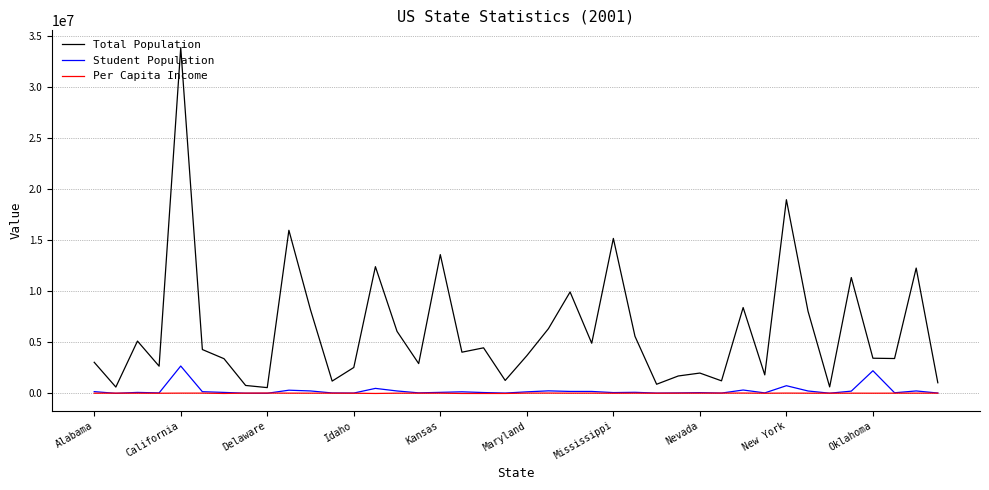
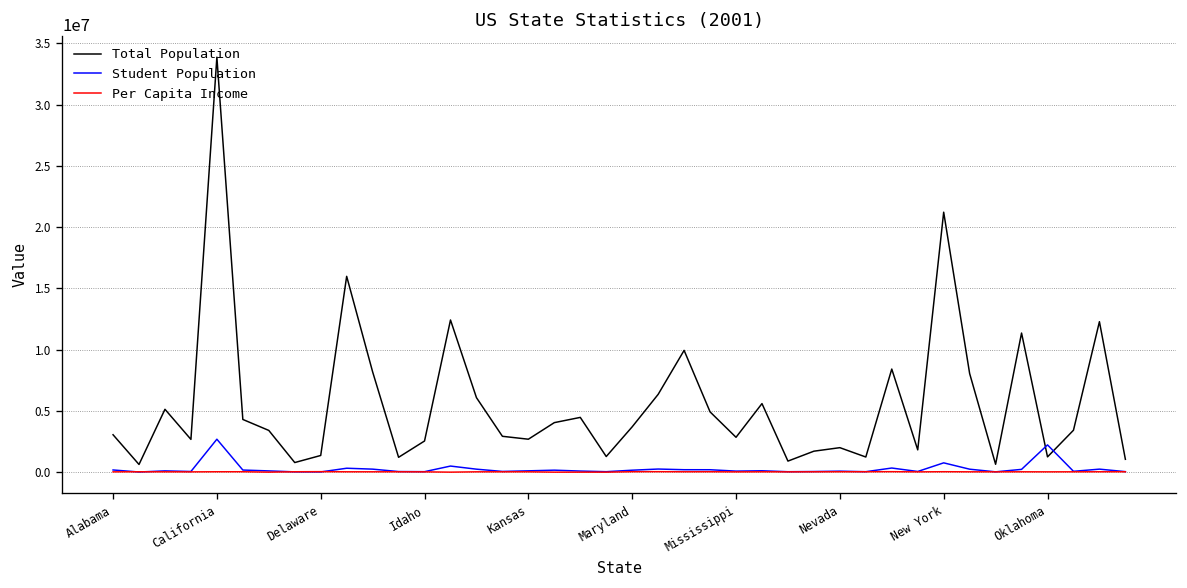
Total Population, Delaware: 600000 -> 1400000
Total Population, Kansas: 13600000 -> 2700000
Total Population, Mississippi: 15200000 -> 2800000
Total Population, New York: 19000000 -> 21200000
Total Population, Oklahoma: 3500000 -> 1200000
